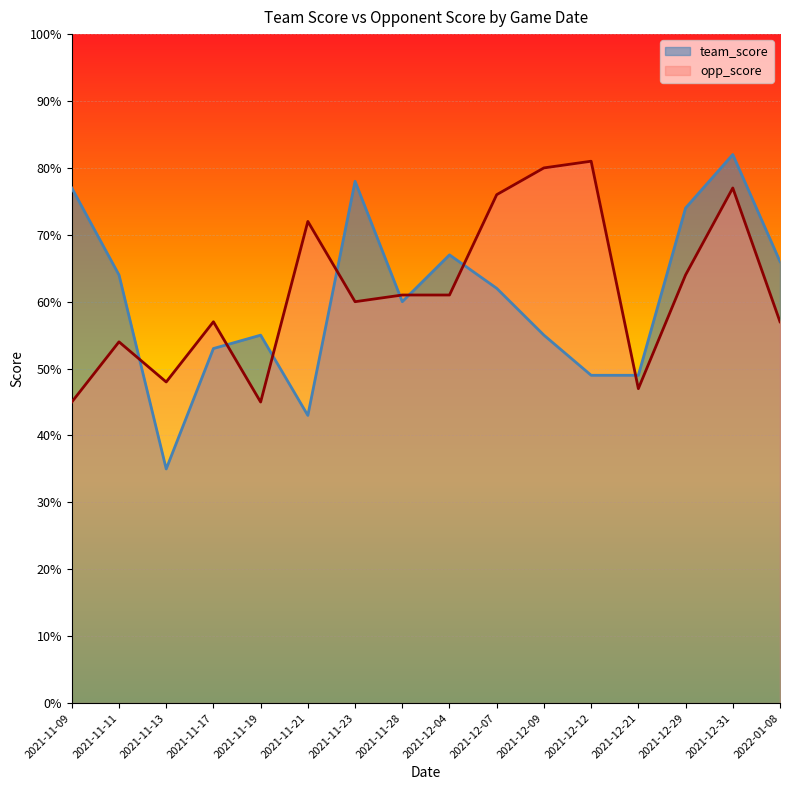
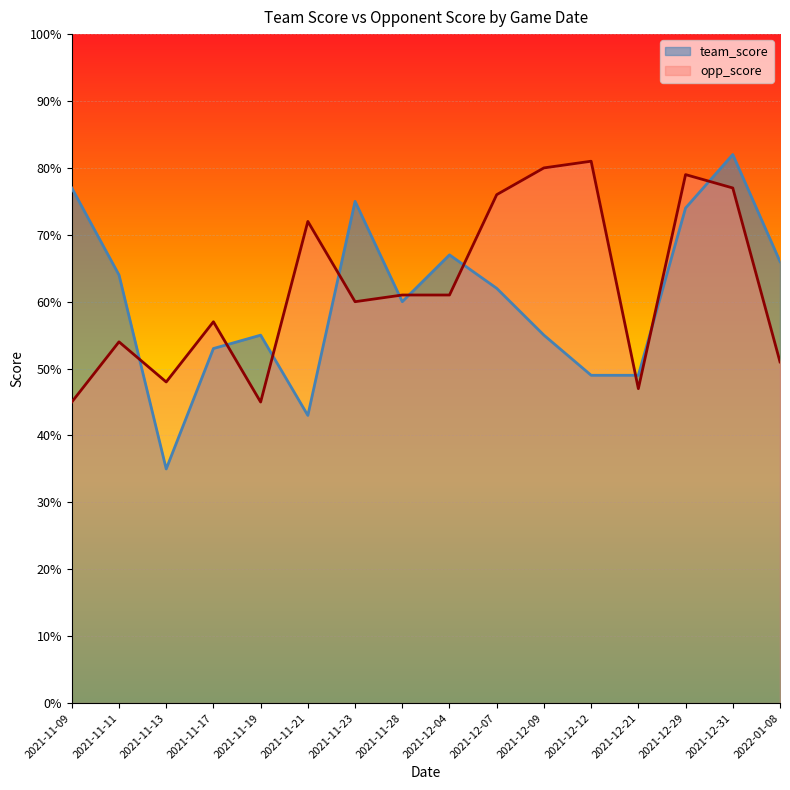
team_score, 2021-11-23: 78% -> 75%
opp_score, 2021-12-29: 64% -> 79%
opp_score, 2022-01-08: 57% -> 51%
